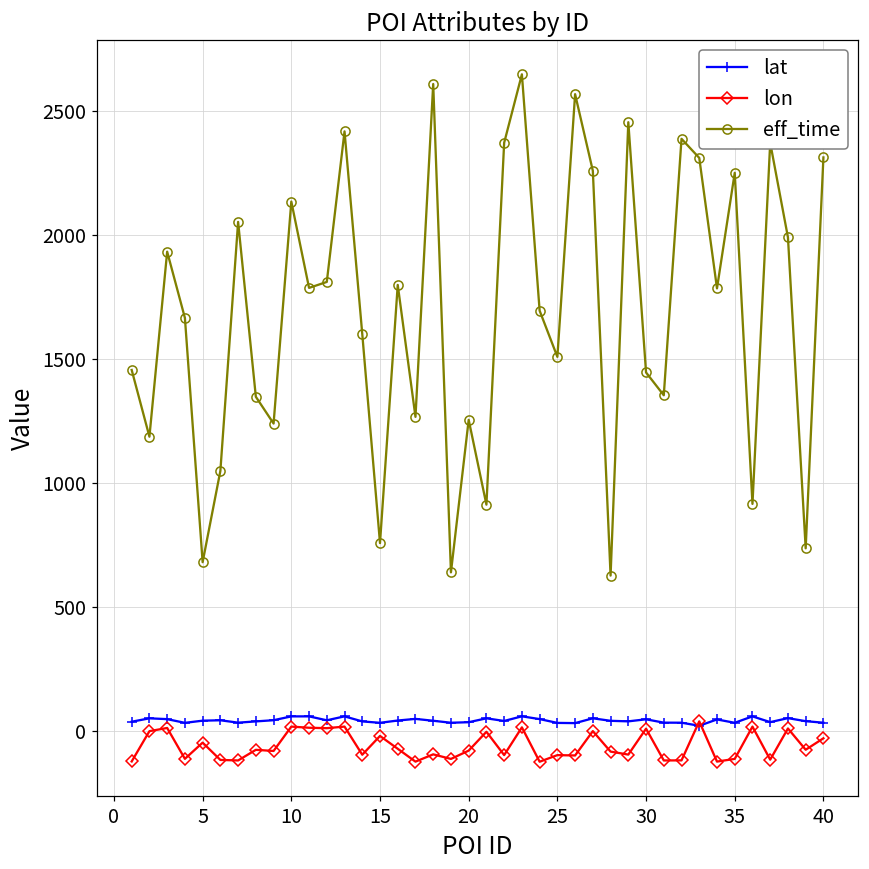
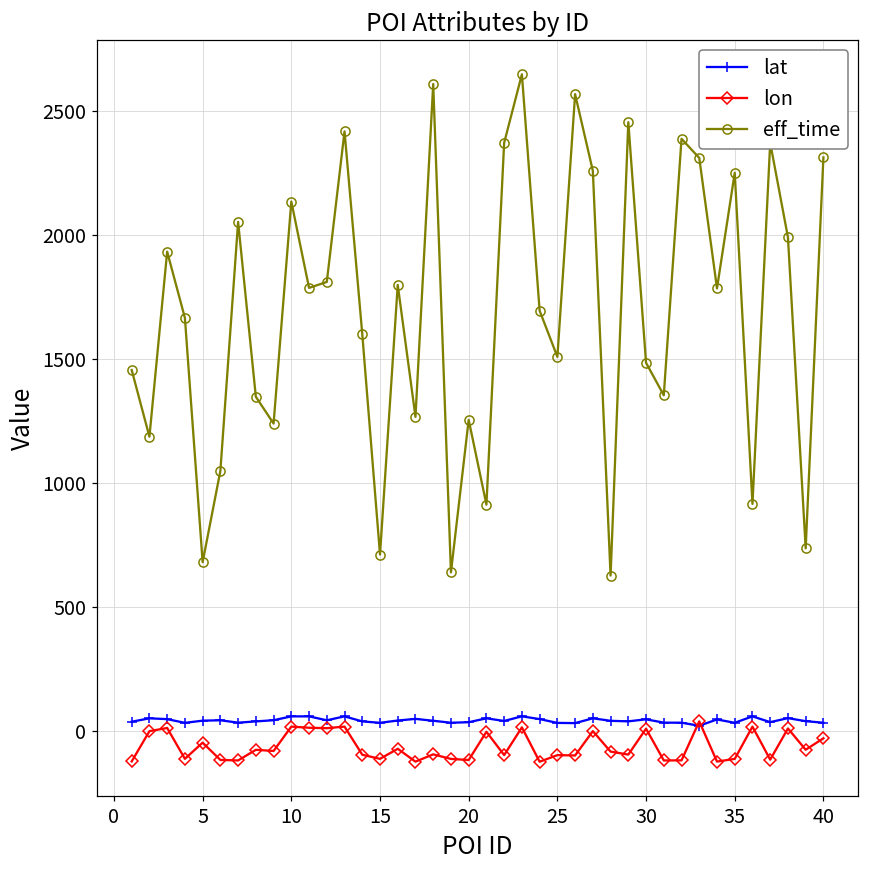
lon, 15: -20 -> -110
eff_time, 15: 760 -> 710
lon, 20: -80 -> -120
eff_time, 30: 1450 -> 1490
